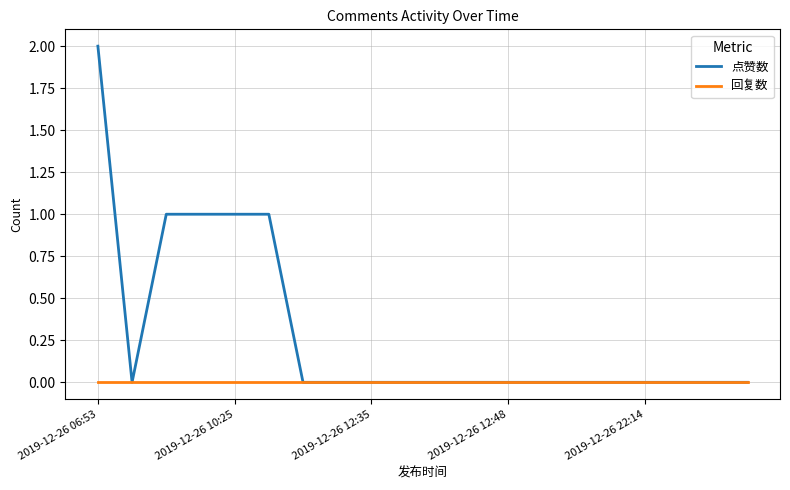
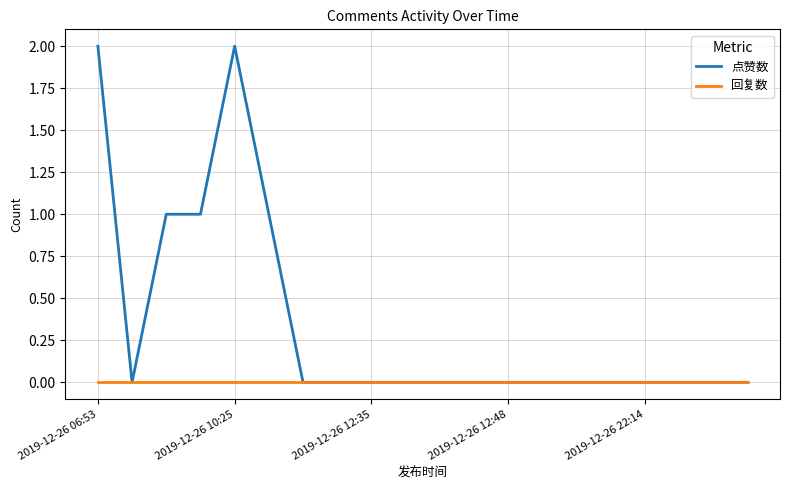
点赞数, 2019-12-26 10:25: 1 -> 2
